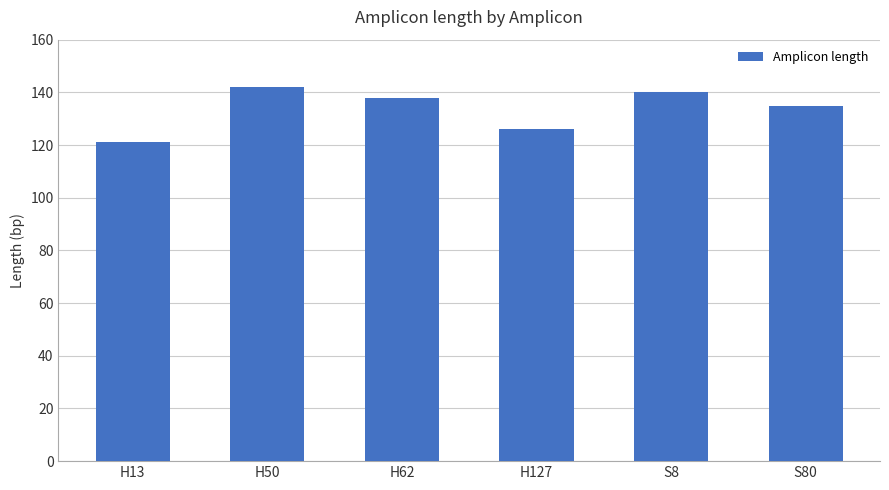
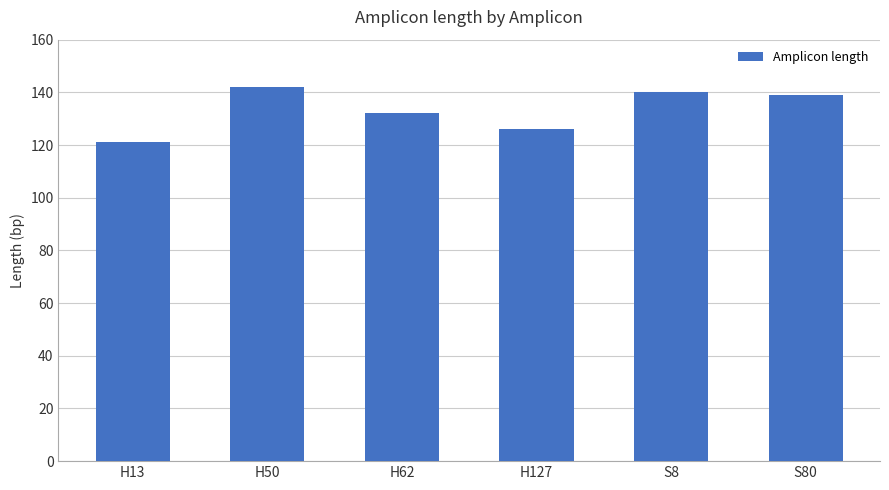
H62: 138 -> 132
S80: 135 -> 139
